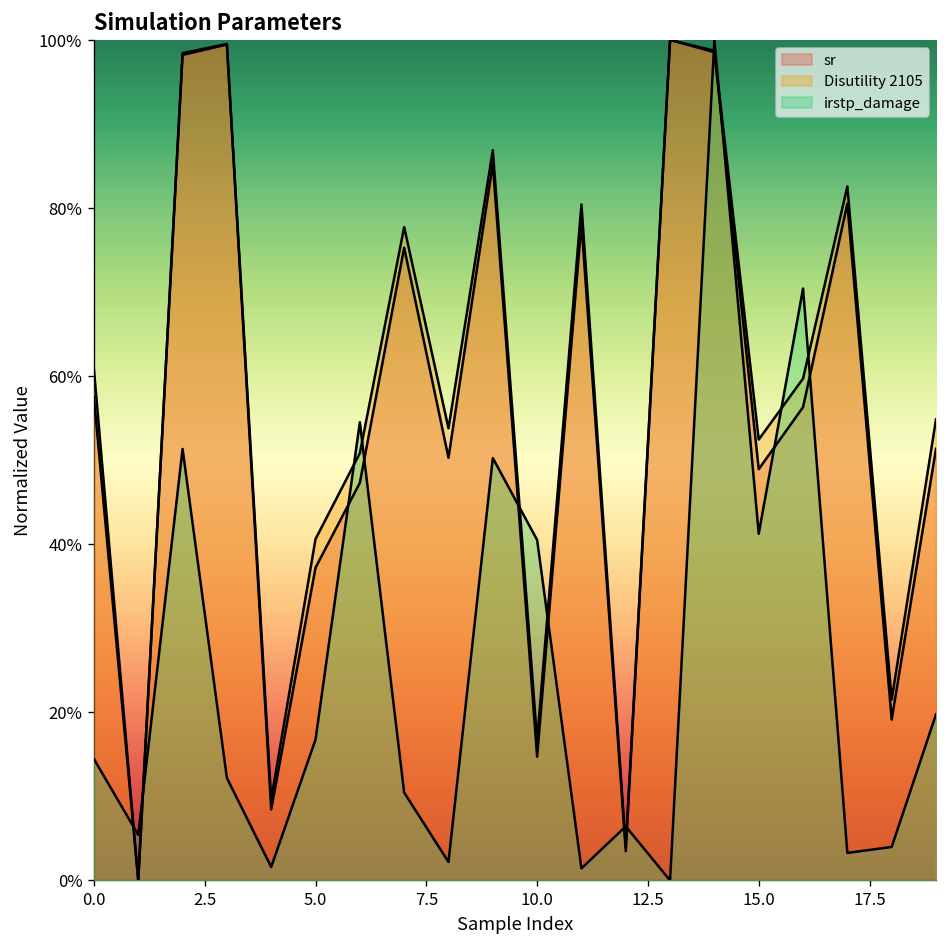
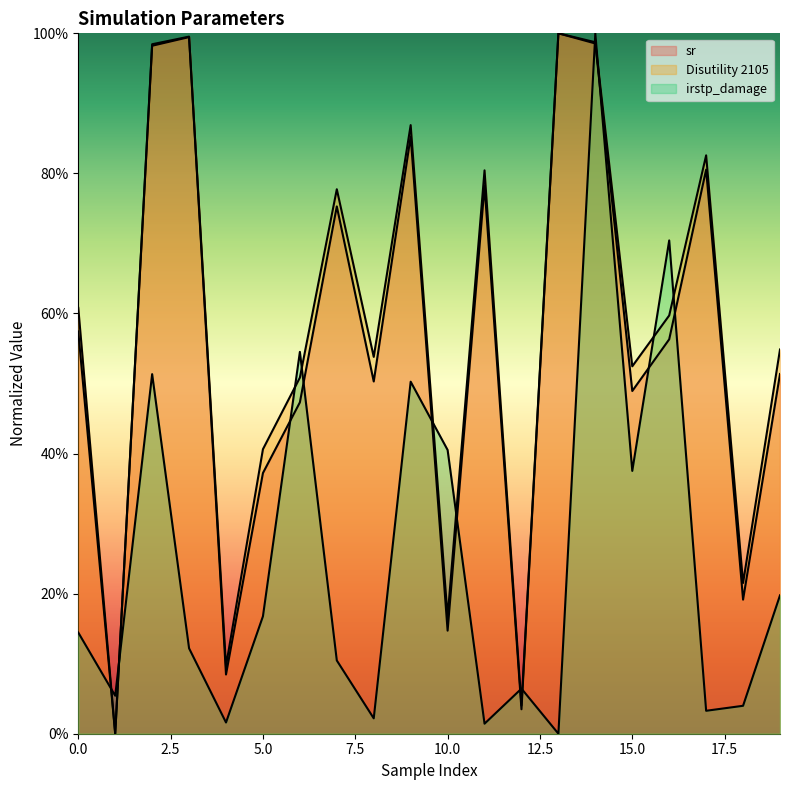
irstp_damage, 15.0: 41% -> 38%
